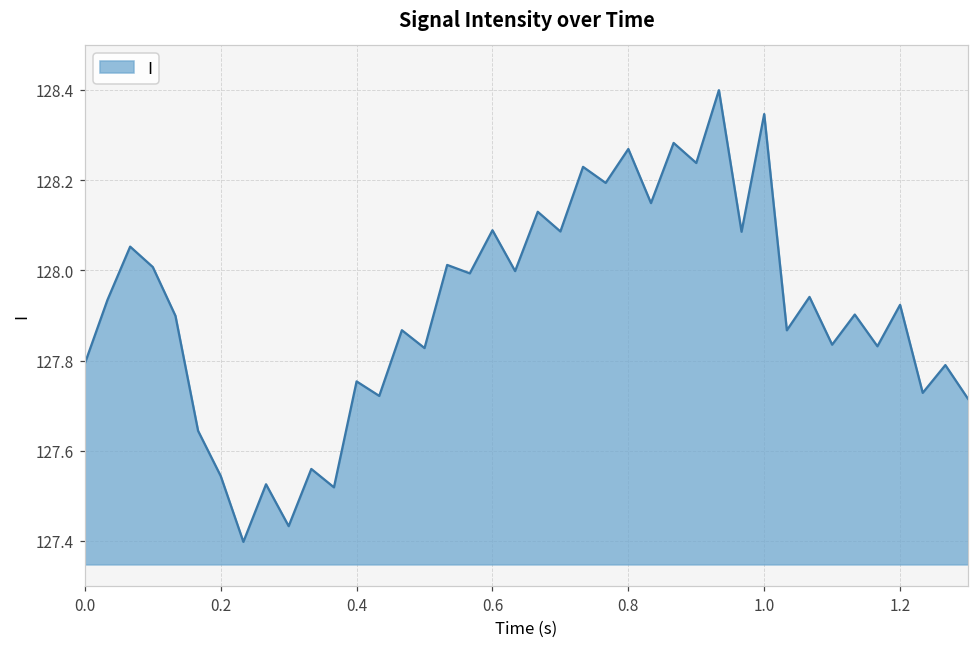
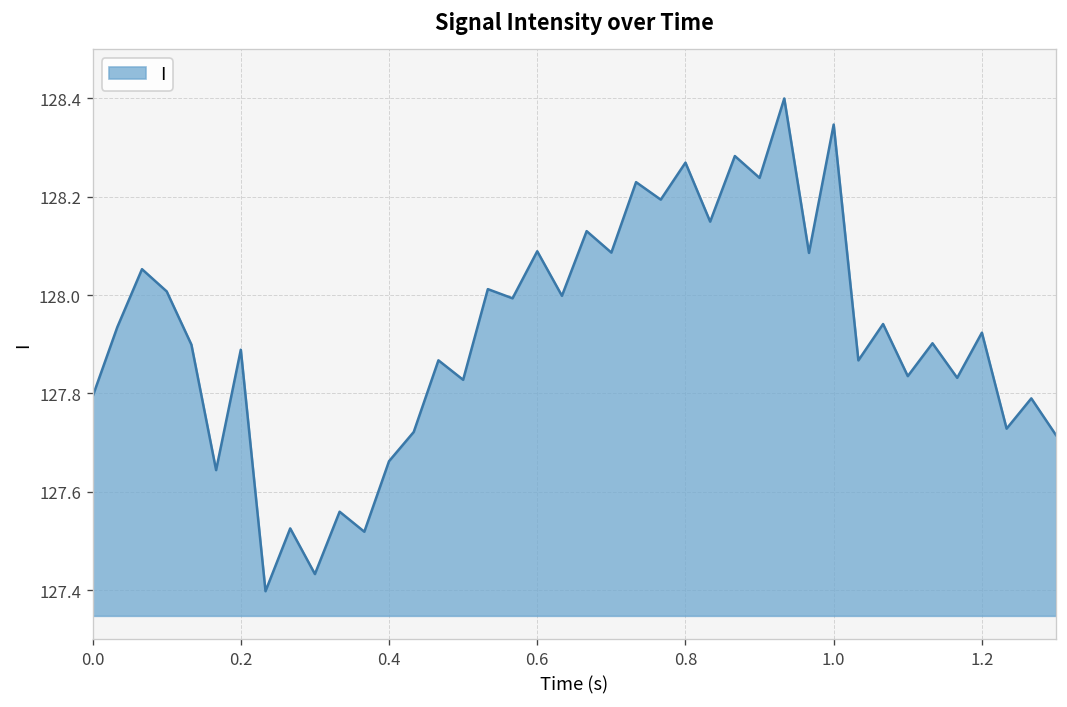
0.2: 127.54 -> 127.89
0.4: 127.75 -> 127.66
